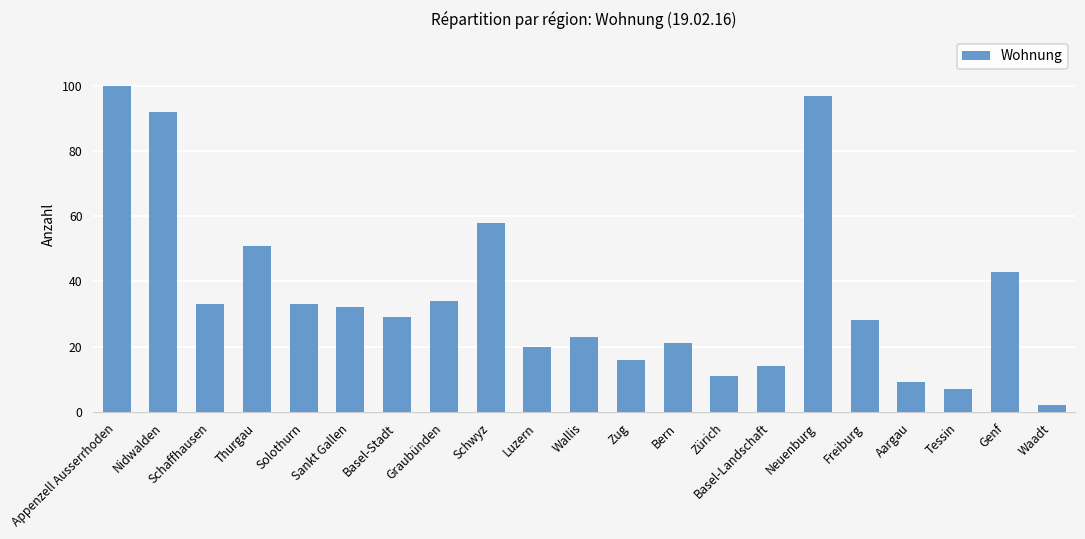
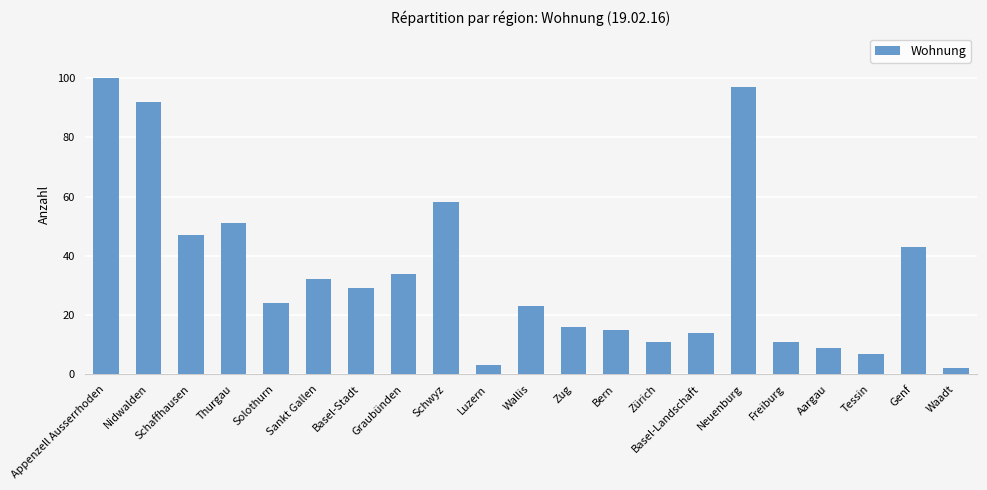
Schaffhausen: 33 -> 47
Solothurn: 33 -> 24
Luzern: 20 -> 3
Bern: 21 -> 15
Freiburg: 28 -> 11
